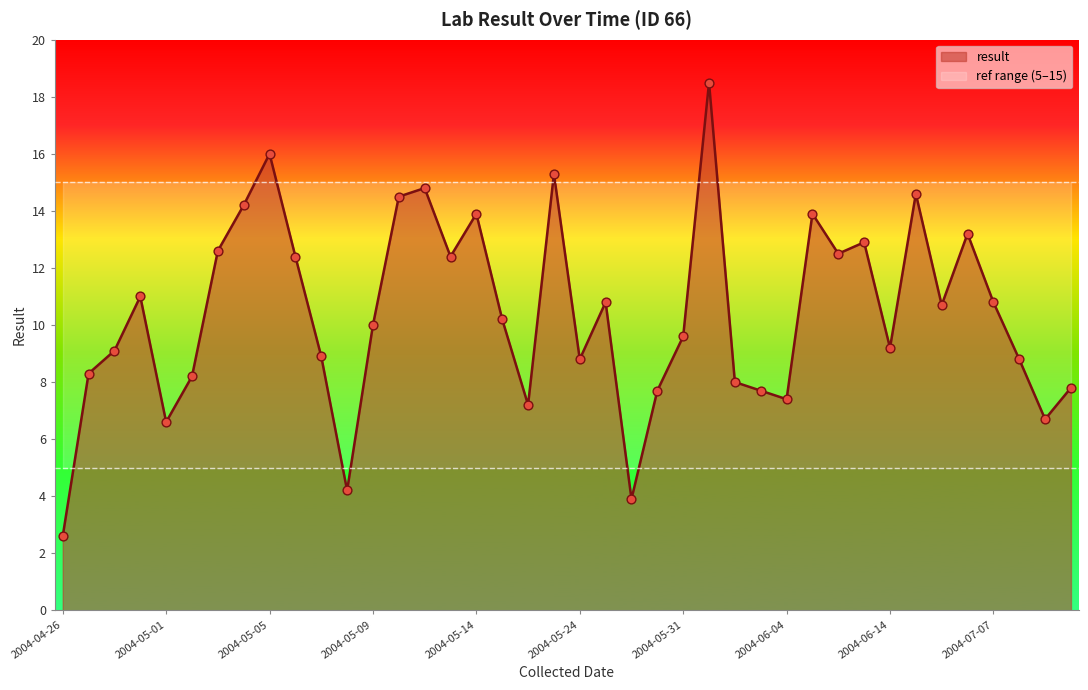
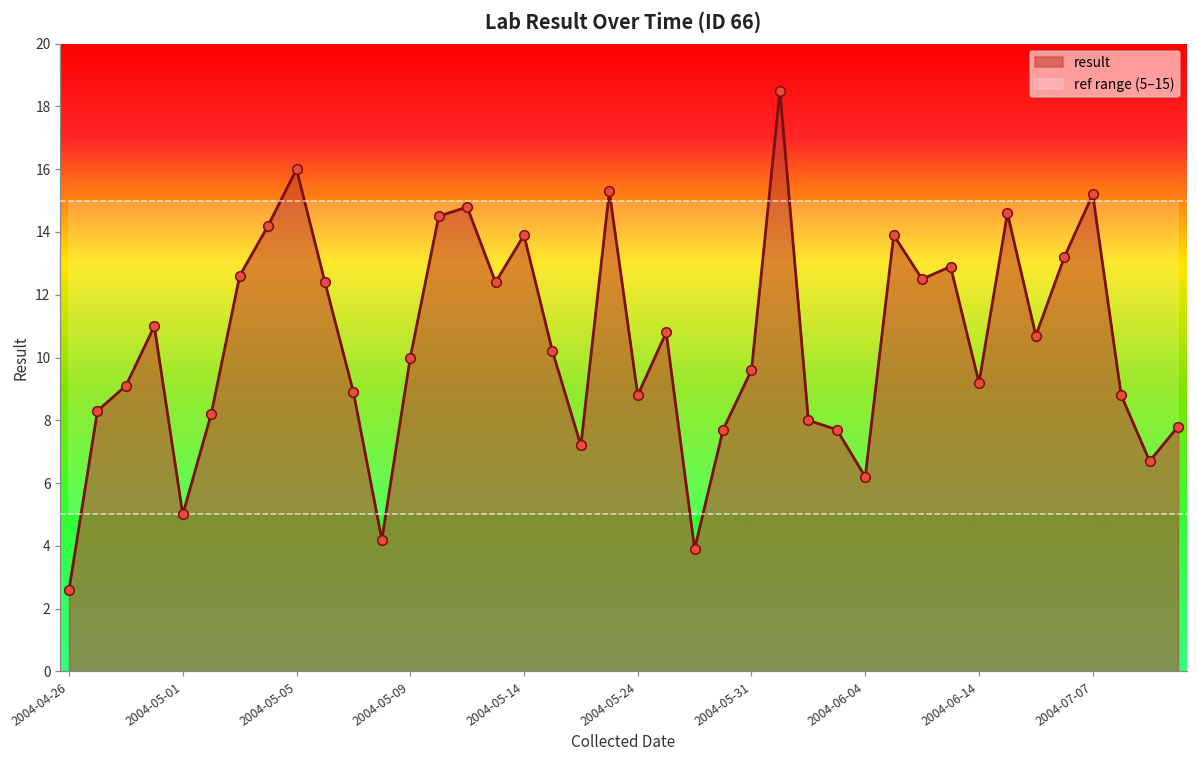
result, 2004-05-01: 6.6 -> 5.0
result, 2004-06-04: 7.4 -> 6.2
result, 2004-07-07: 10.8 -> 15.2
